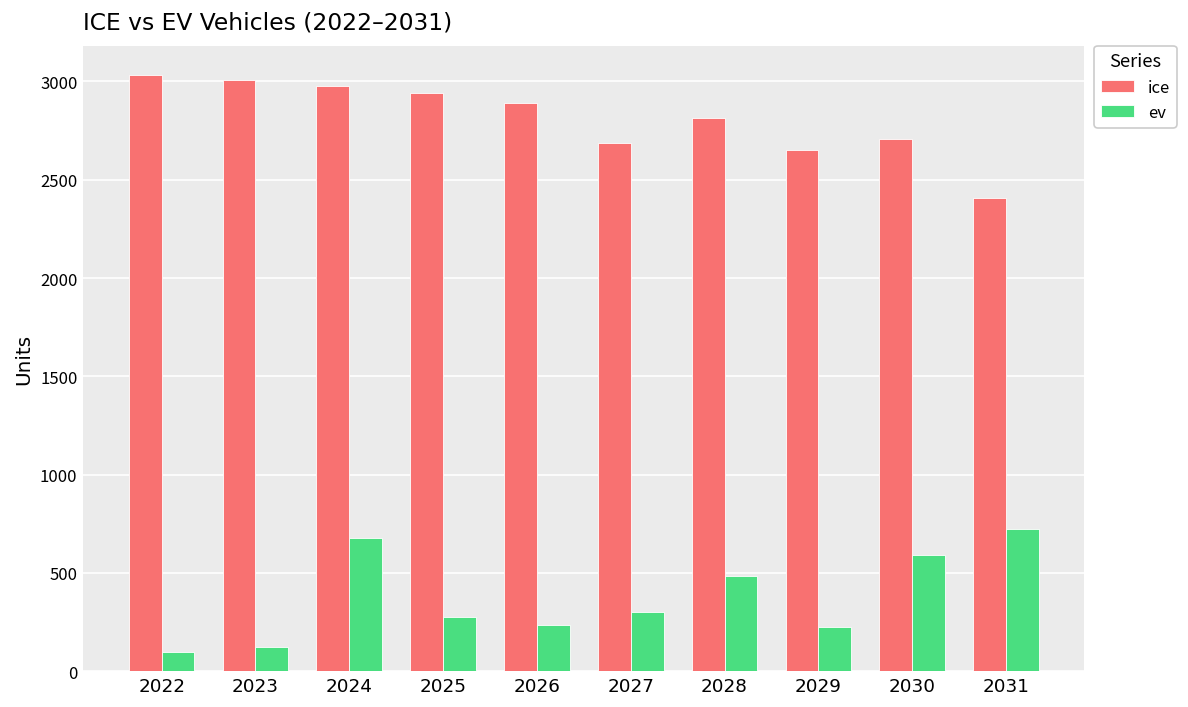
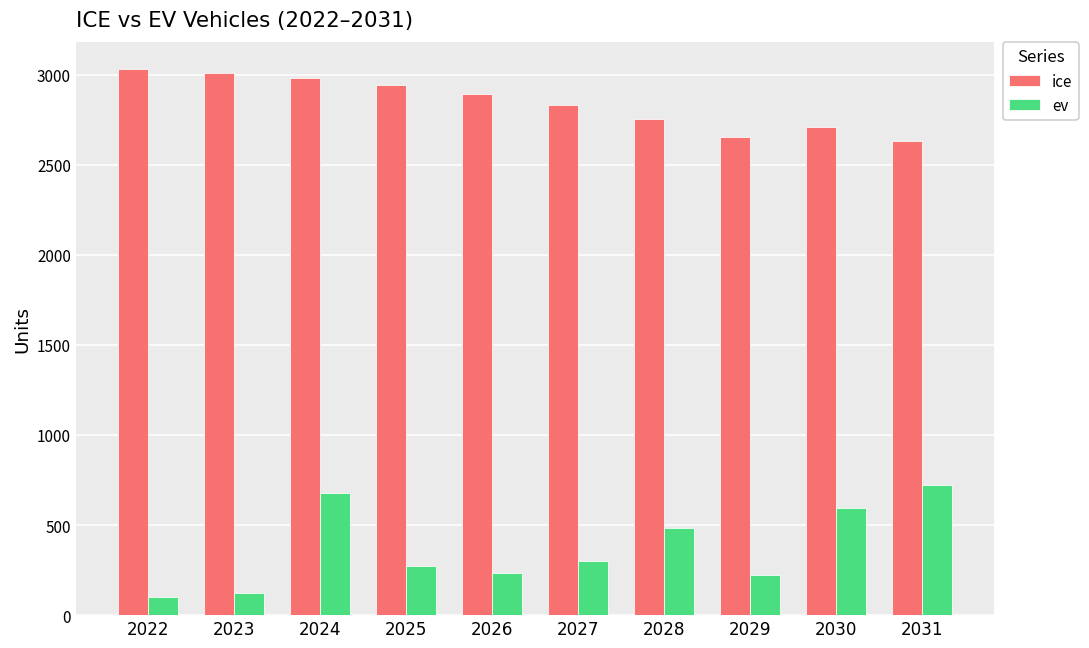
ice, 2027: 2690 -> 2830
ice, 2028: 2810 -> 2750
ice, 2031: 2410 -> 2630
